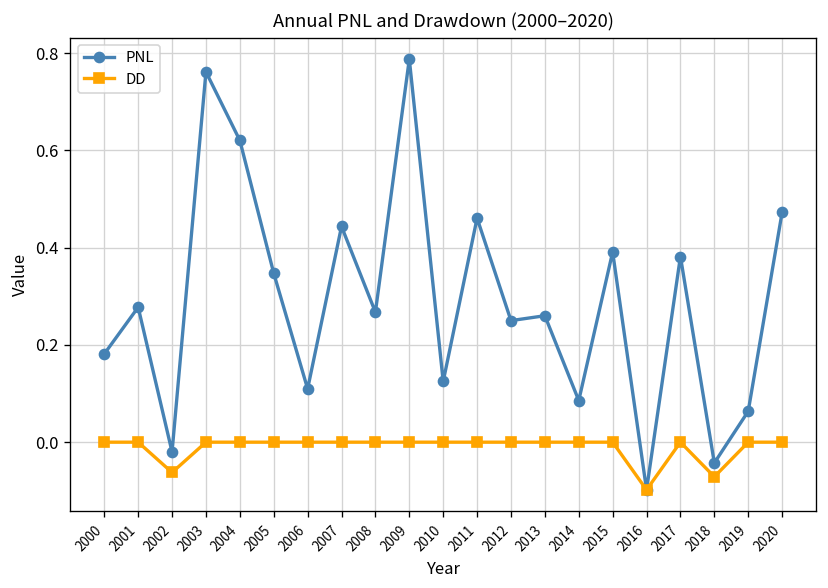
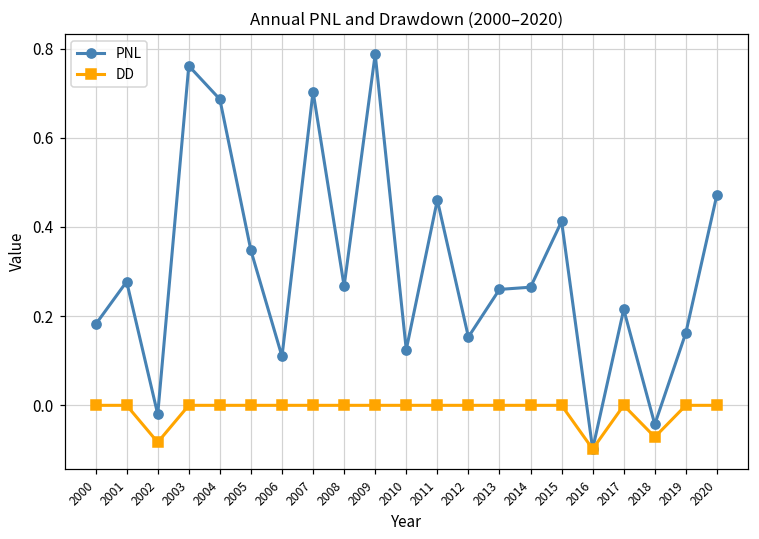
DD, 2002: -0.06 -> -0.08
PNL, 2004: 0.62 -> 0.69
PNL, 2007: 0.44 -> 0.70
PNL, 2012: 0.25 -> 0.15
PNL, 2014: 0.09 -> 0.26
PNL, 2015: 0.39 -> 0.41
PNL, 2017: 0.38 -> 0.22
PNL, 2019: 0.06 -> 0.16
